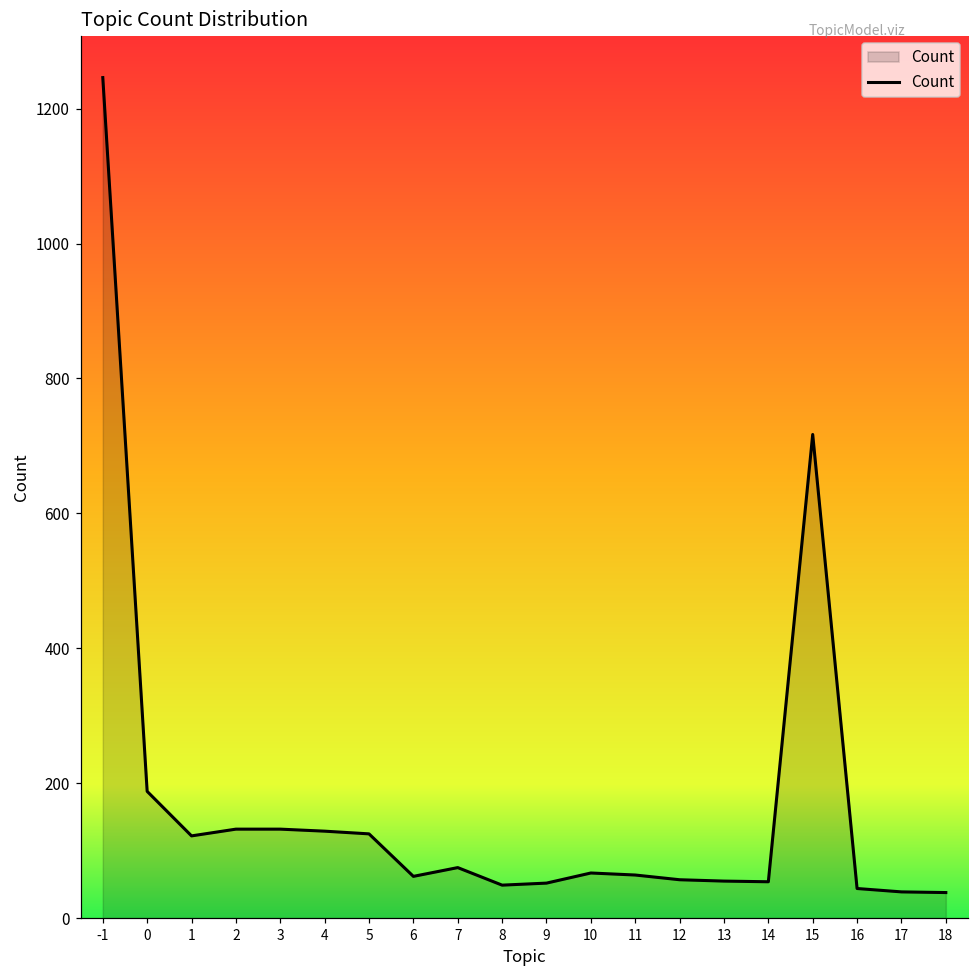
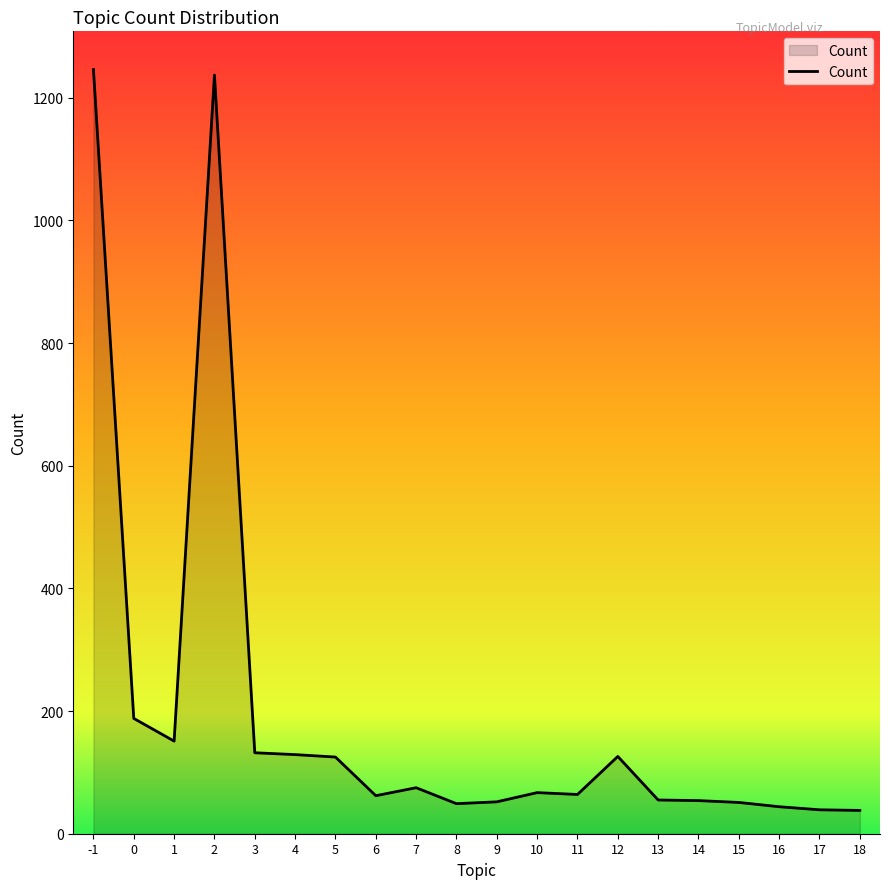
1: 120 -> 150
2: 130 -> 1240
12: 60 -> 130
15: 720 -> 50
